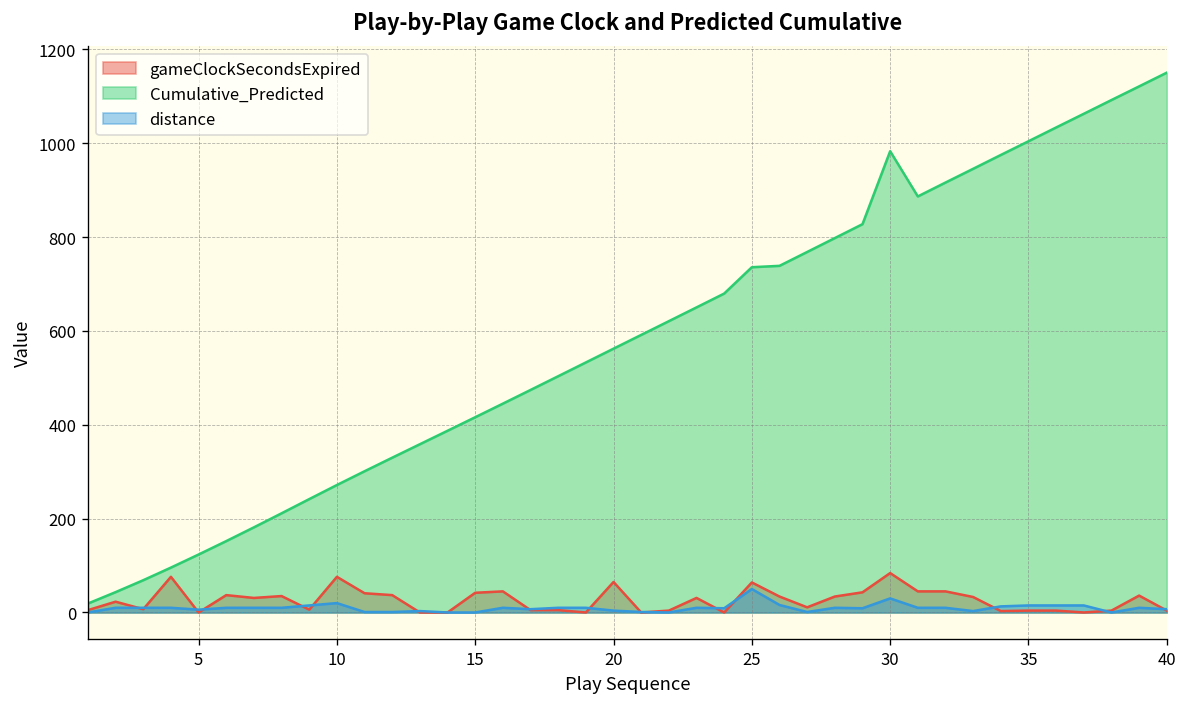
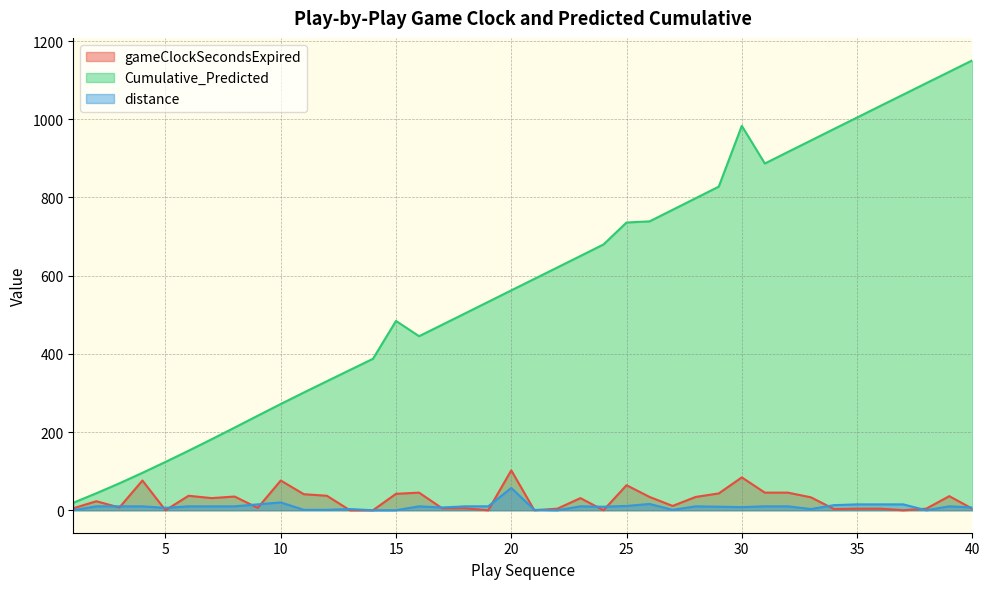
Cumulative_Predicted, 15: 420 -> 480
gameClockSecondsExpired, 20: 70 -> 100
distance, 20: 0 -> 60
distance, 25: 50 -> 10
distance, 30: 30 -> 10
